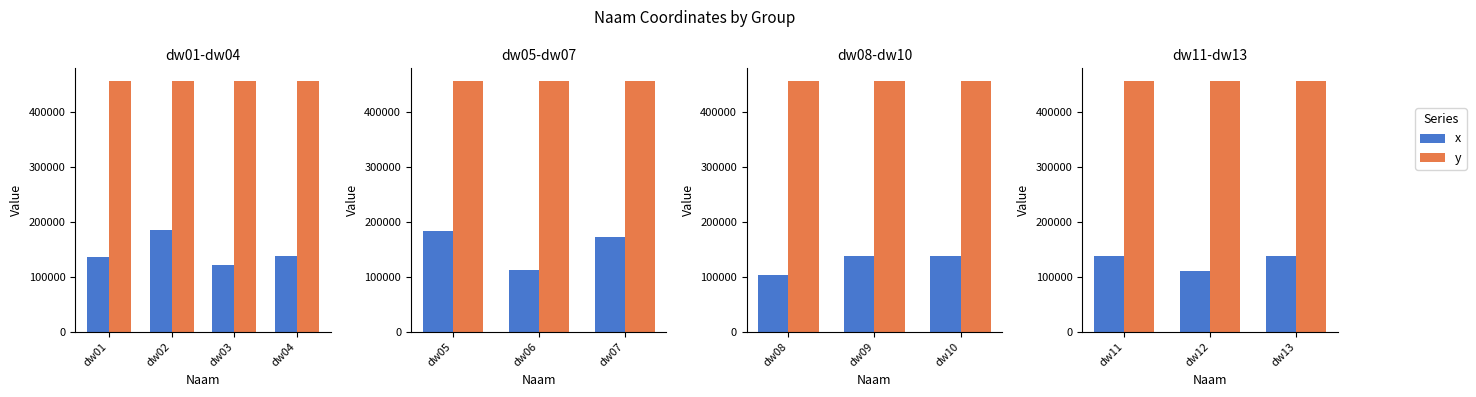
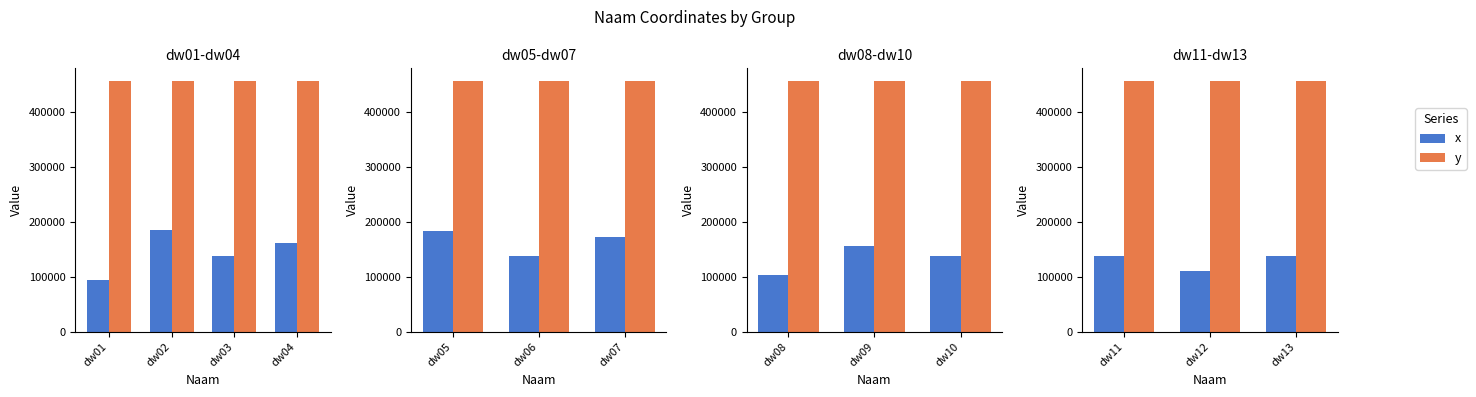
dw01-dw04, x, dw01: 140000 -> 100000
dw01-dw04, x, dw03: 120000 -> 140000
dw01-dw04, x, dw04: 140000 -> 160000
dw05-dw07, x, dw06: 110000 -> 140000
dw08-dw10, x, dw09: 140000 -> 160000
